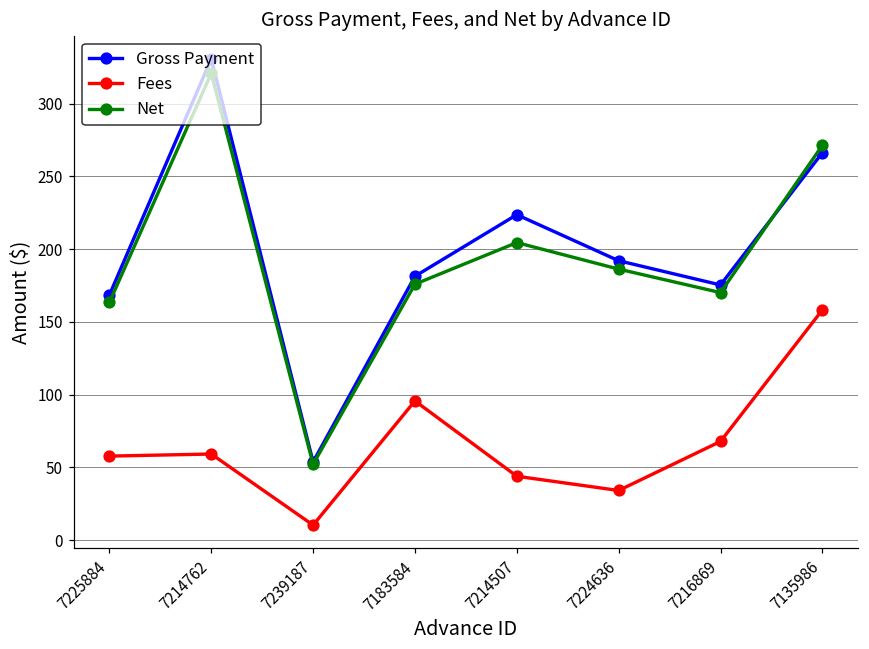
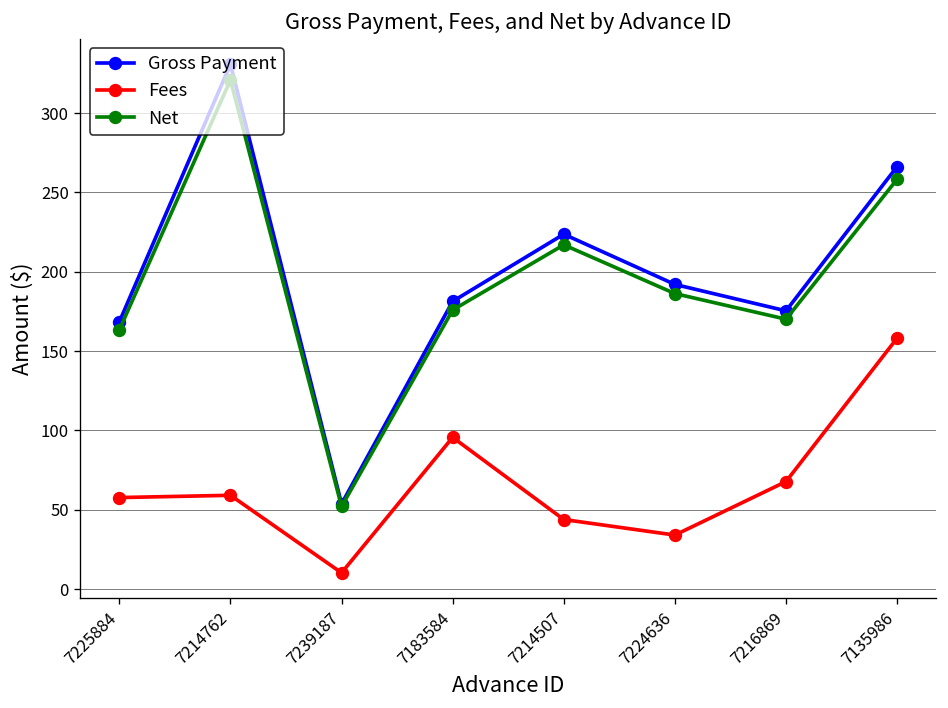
Net, 7214507: 204 -> 217
Net, 7135986: 271 -> 258
